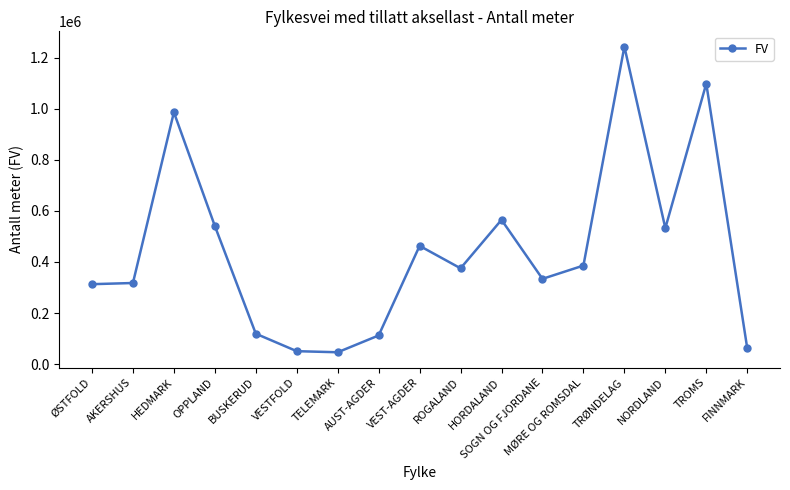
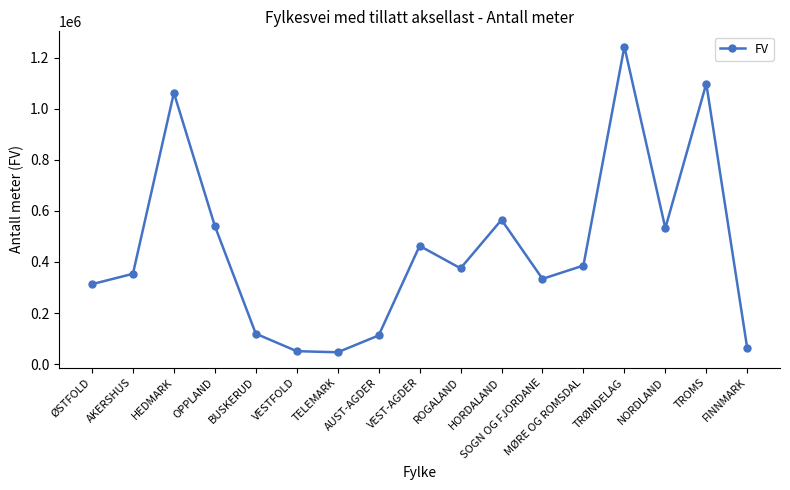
AKERSHUS: 320000 -> 350000
HEDMARK: 990000 -> 1060000
